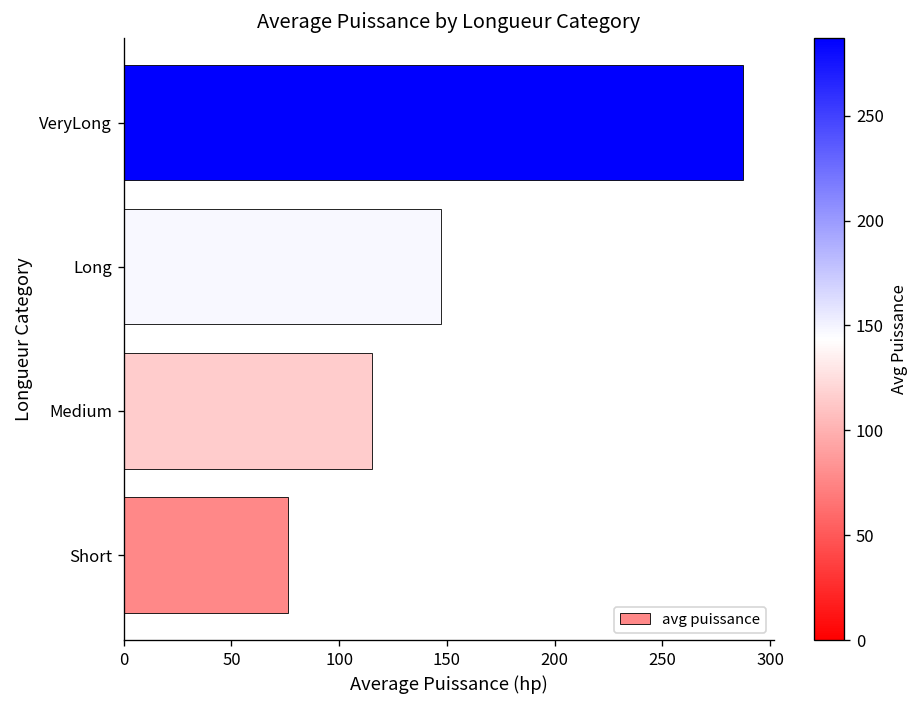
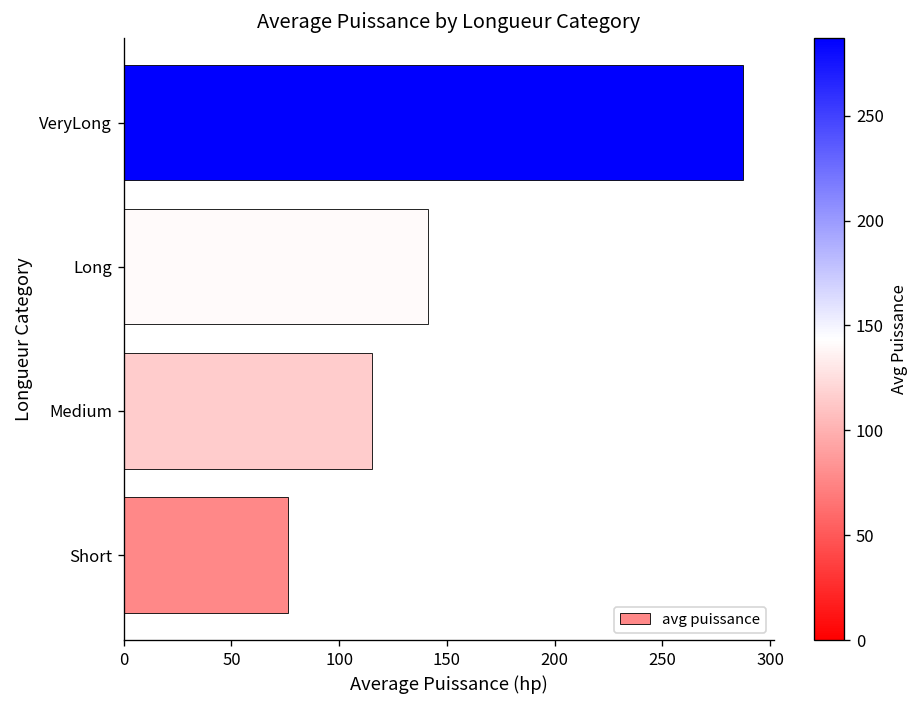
Long: 147 -> 141
